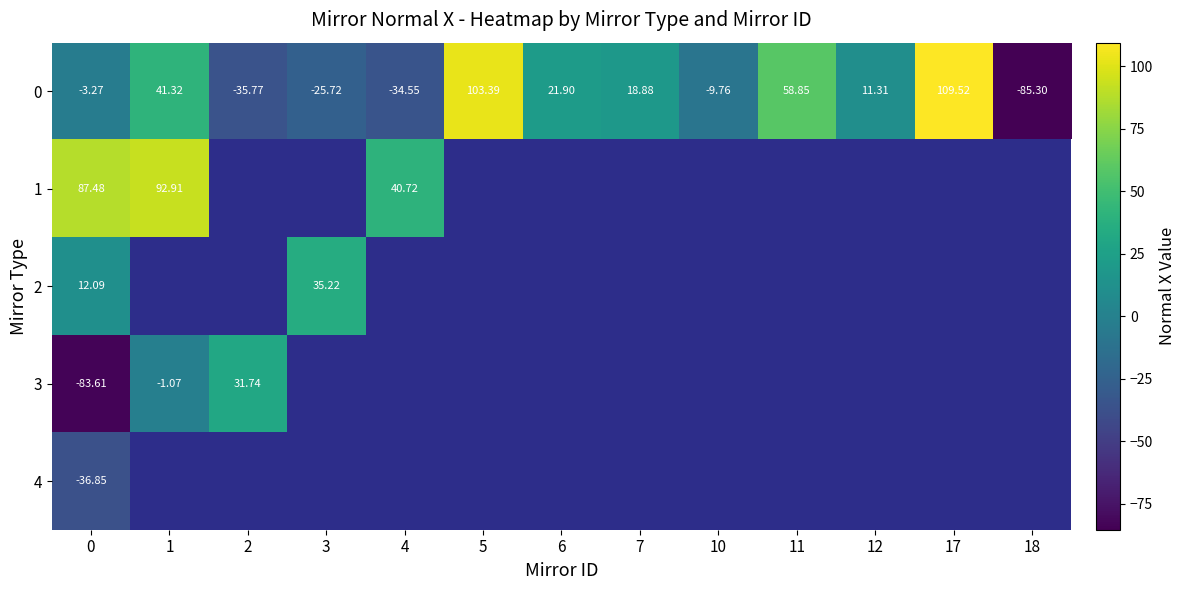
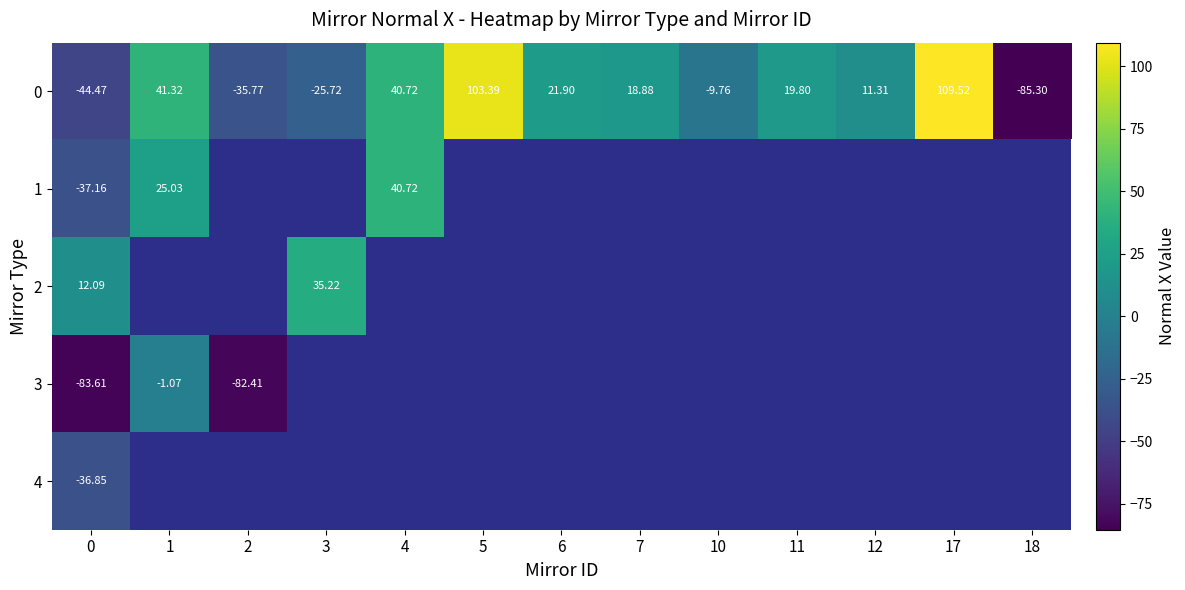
0, 0: -3.27 -> -44.47
0, 4: -34.55 -> 40.72
0, 11: 58.85 -> 19.80
1, 0: 87.48 -> -37.16
1, 1: 92.91 -> 25.03
3, 2: 31.74 -> -82.41
